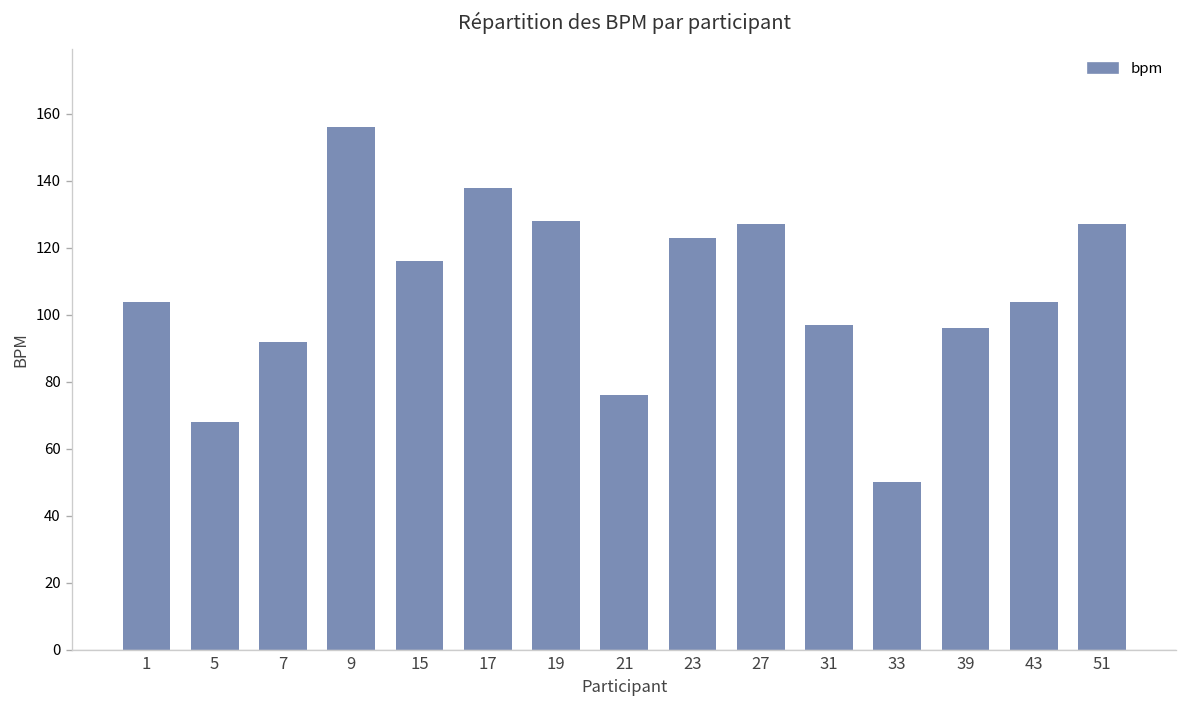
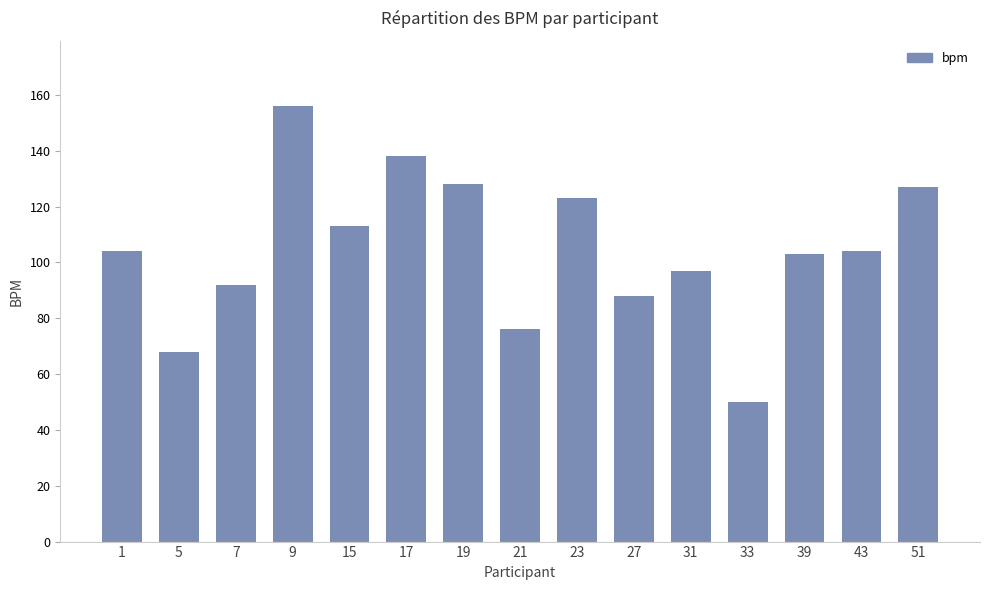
15: 116 -> 113
27: 127 -> 88
39: 96 -> 103
